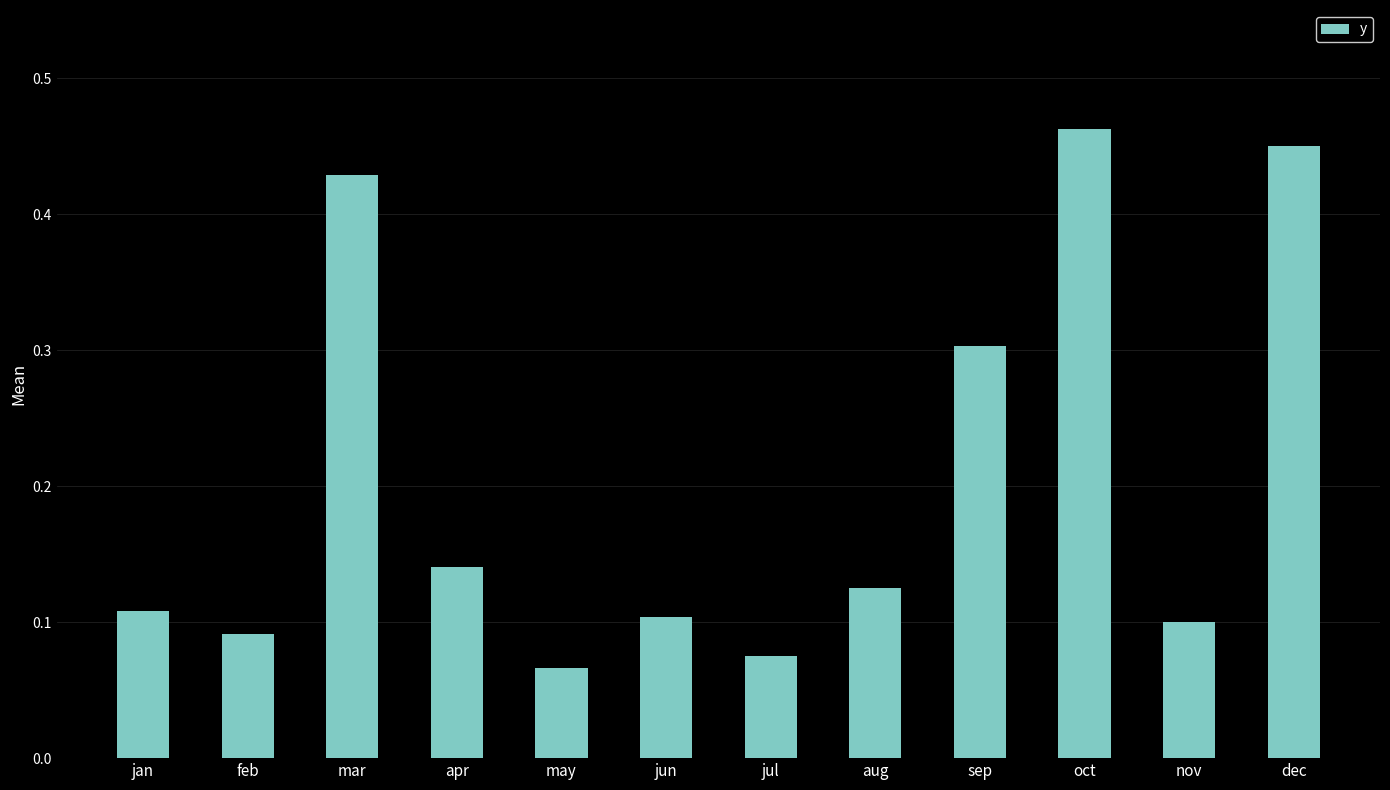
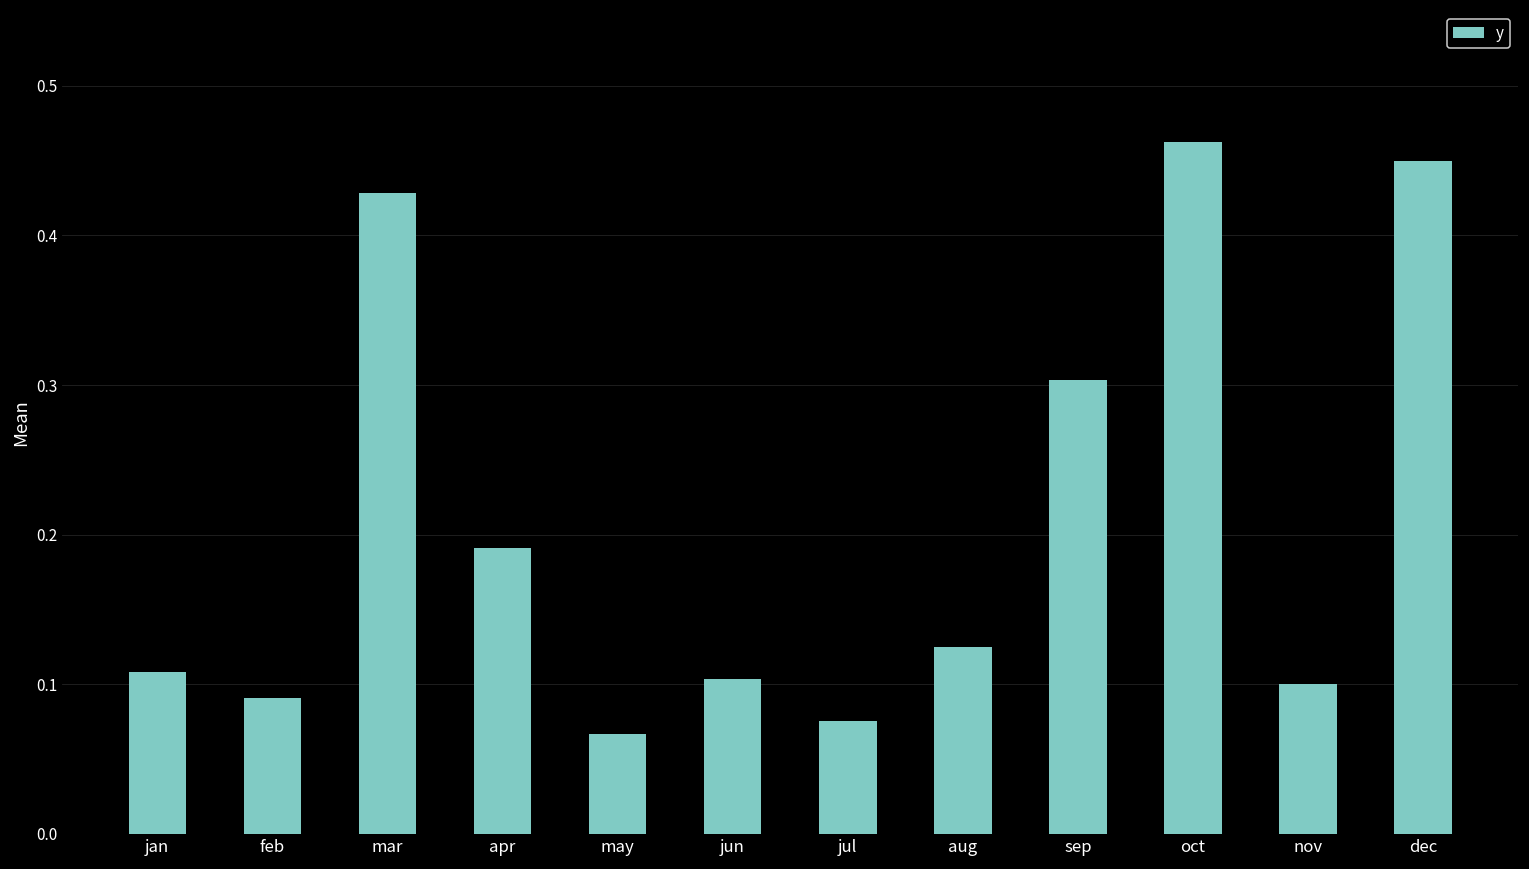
apr: 0.141 -> 0.191
